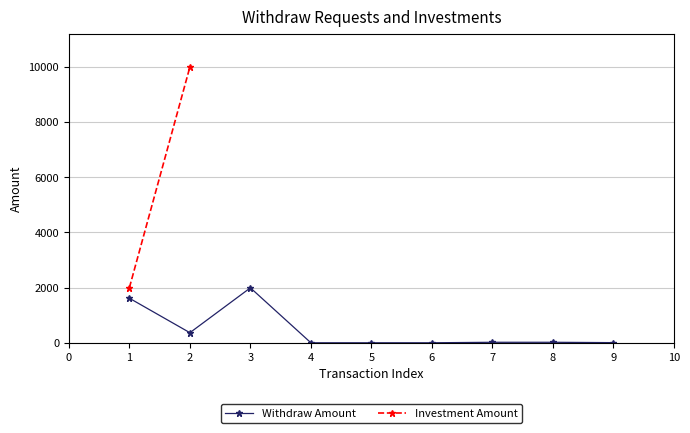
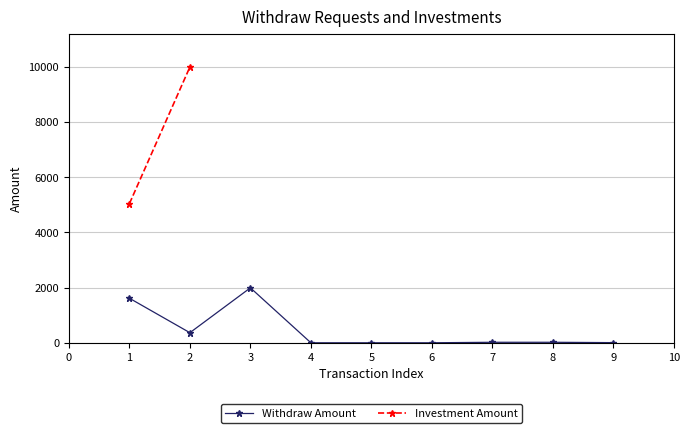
Investment Amount, 1: 2000 -> 5000
